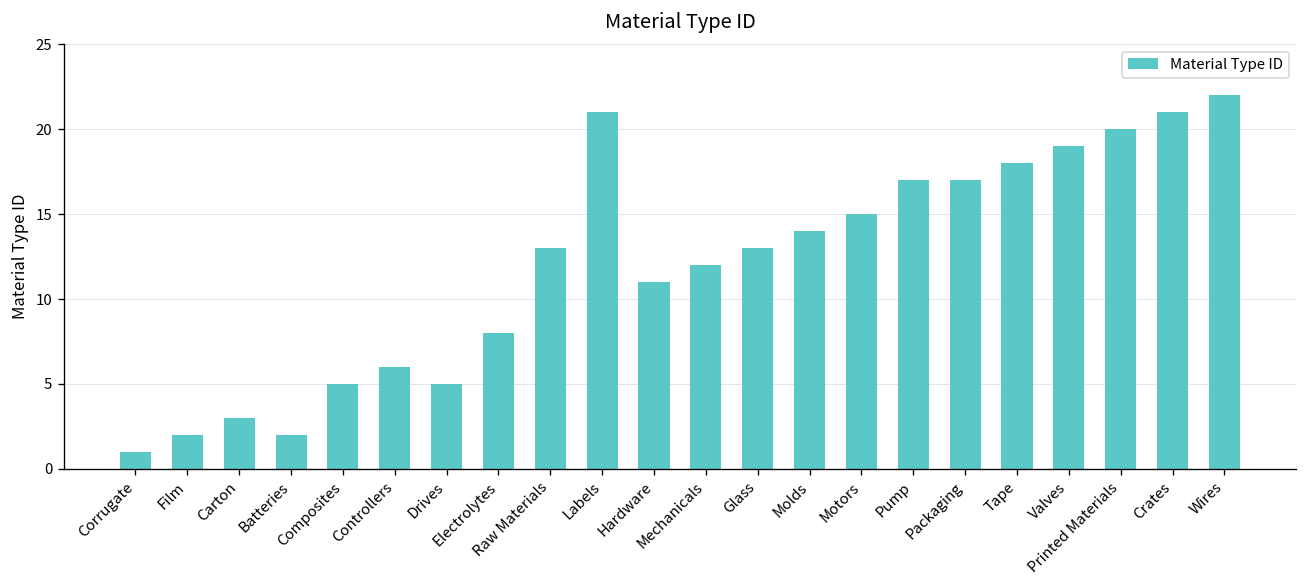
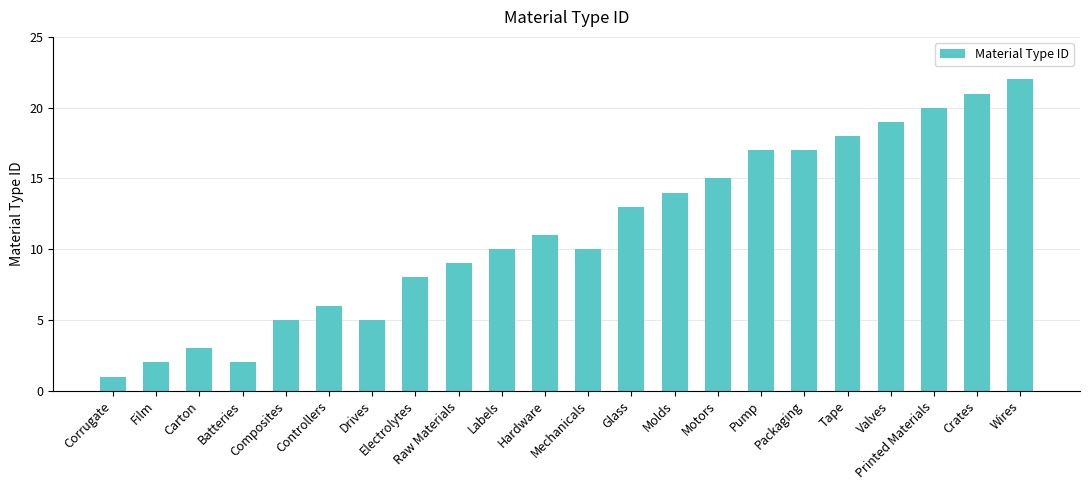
Raw Materials: 13 -> 9
Labels: 21 -> 10
Mechanicals: 12 -> 10
